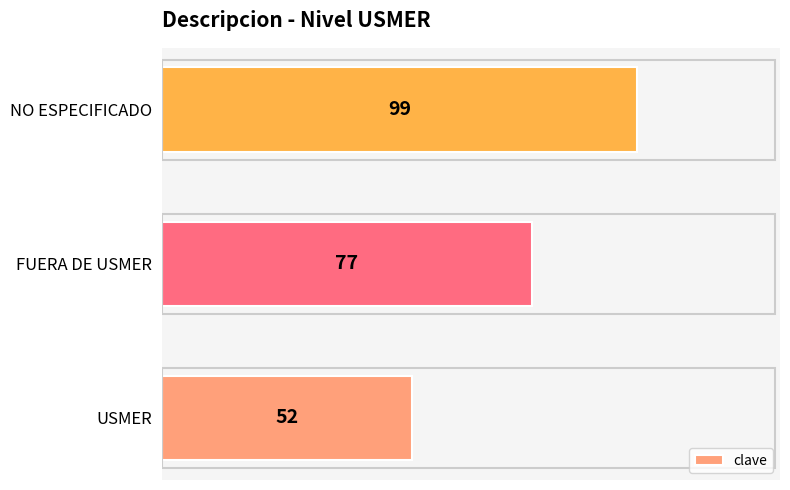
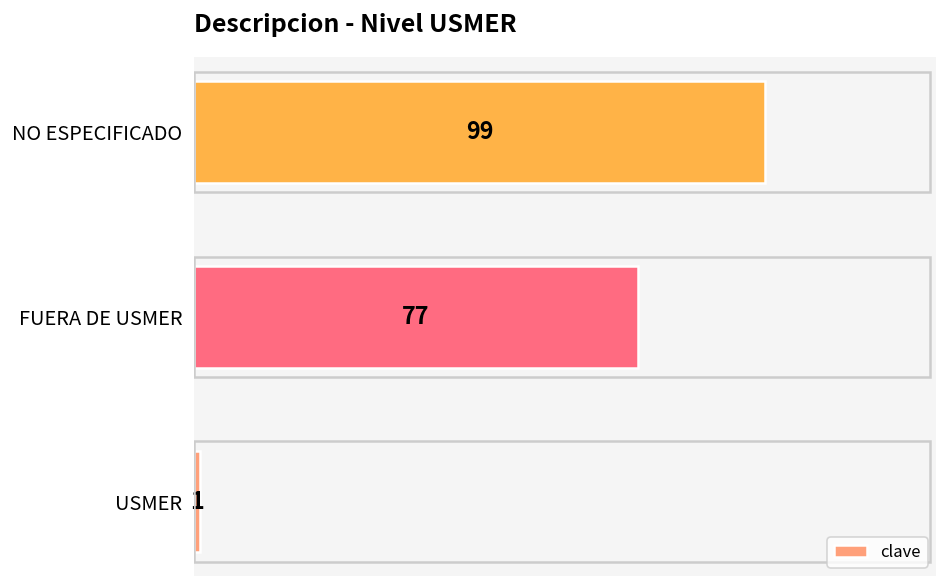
USMER: 52 -> 1
